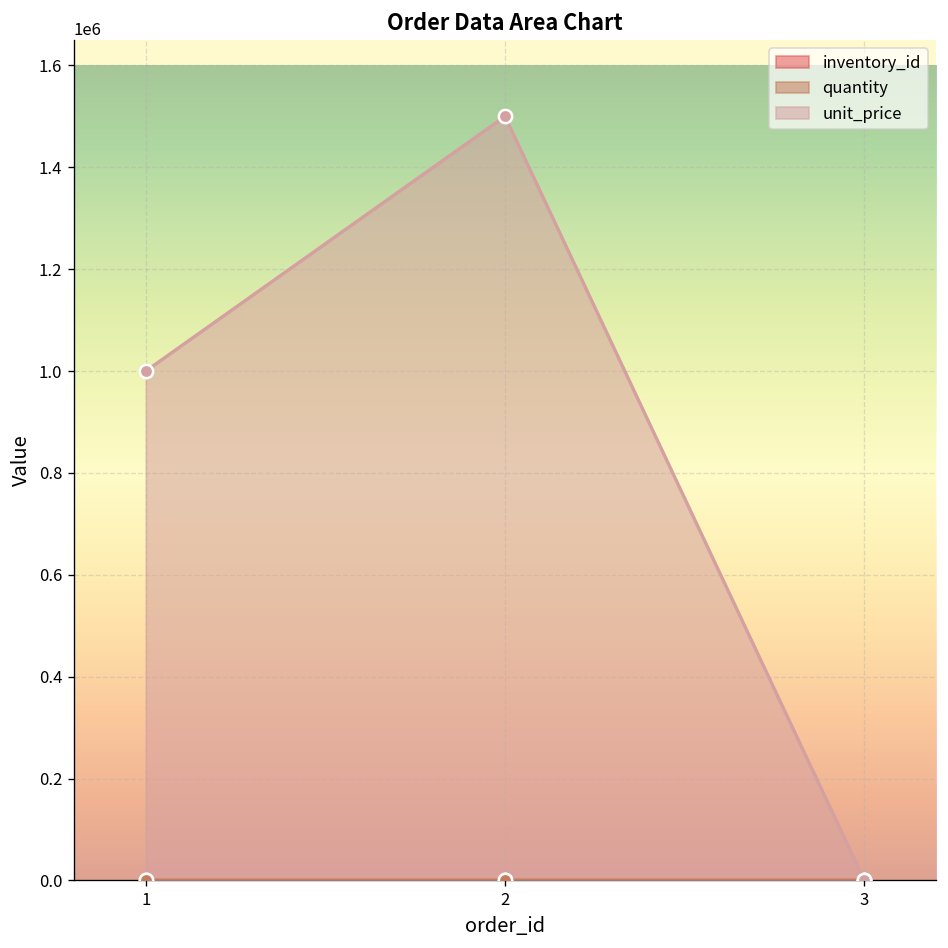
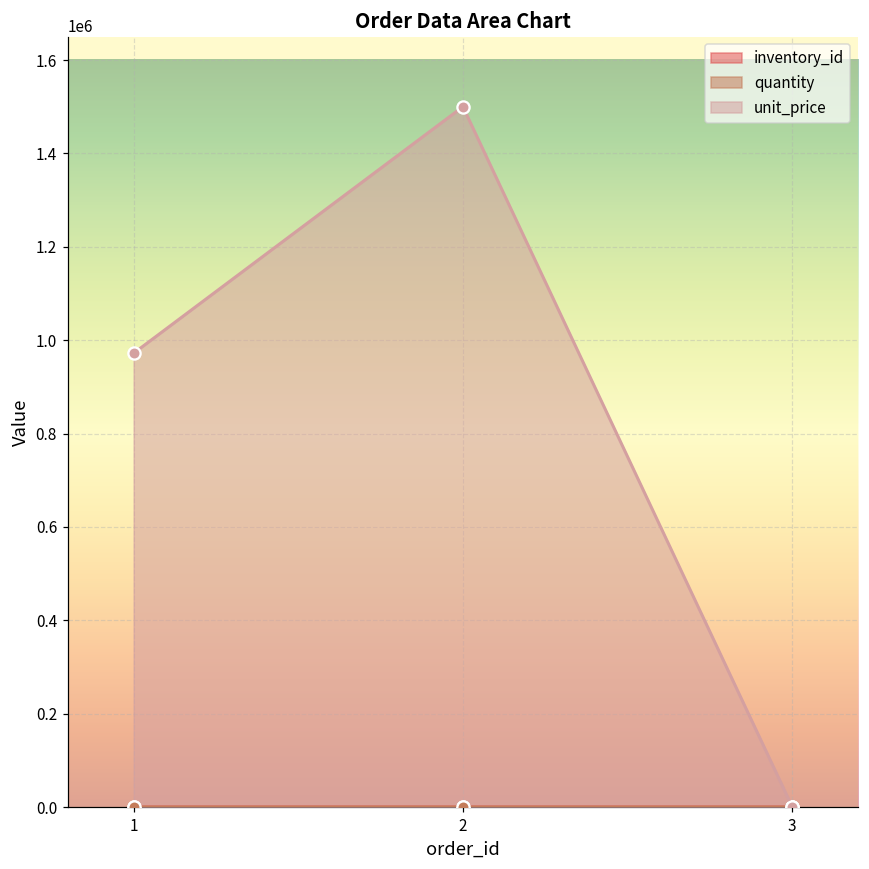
unit_price, 1: 1000000 -> 970000
